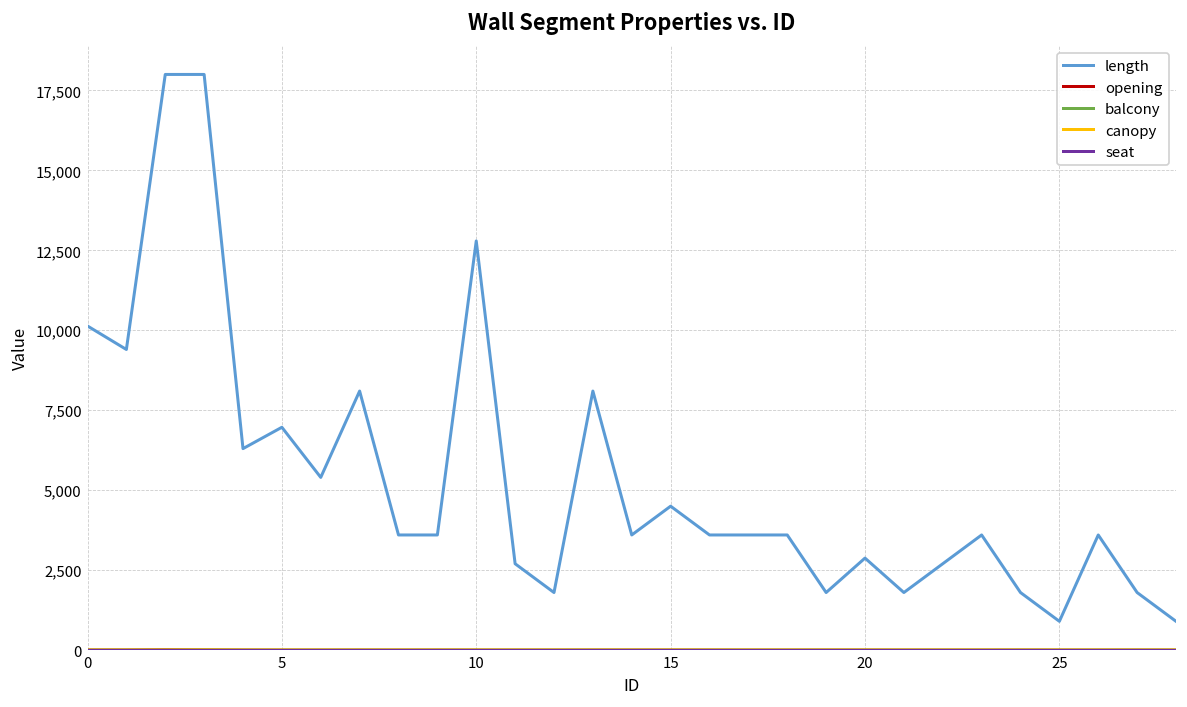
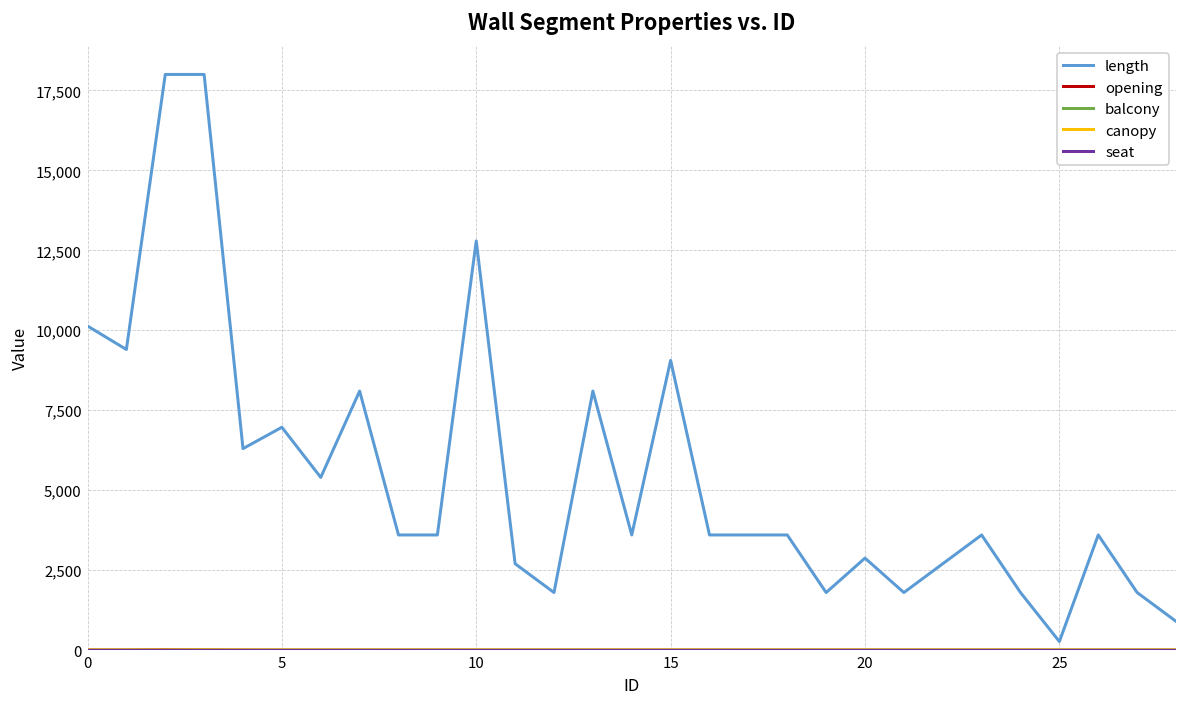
length, 15: 4,500 -> 9,100
length, 25: 900 -> 300
